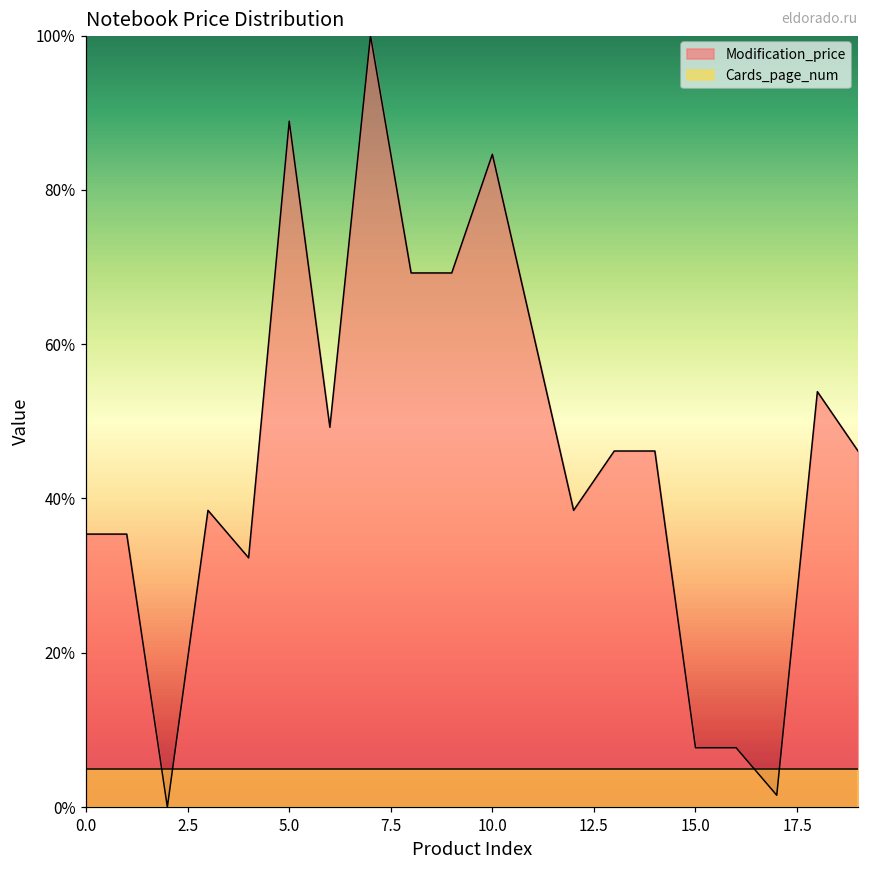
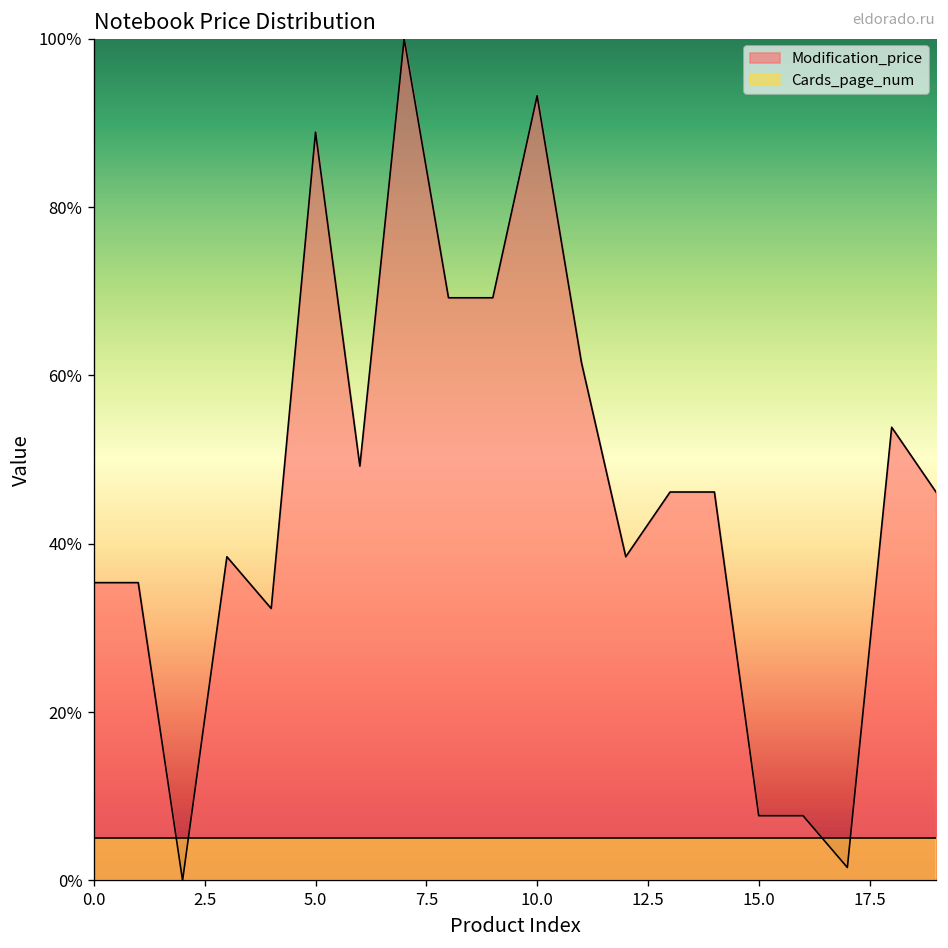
Modification_price, 10.0: 85% -> 93%
